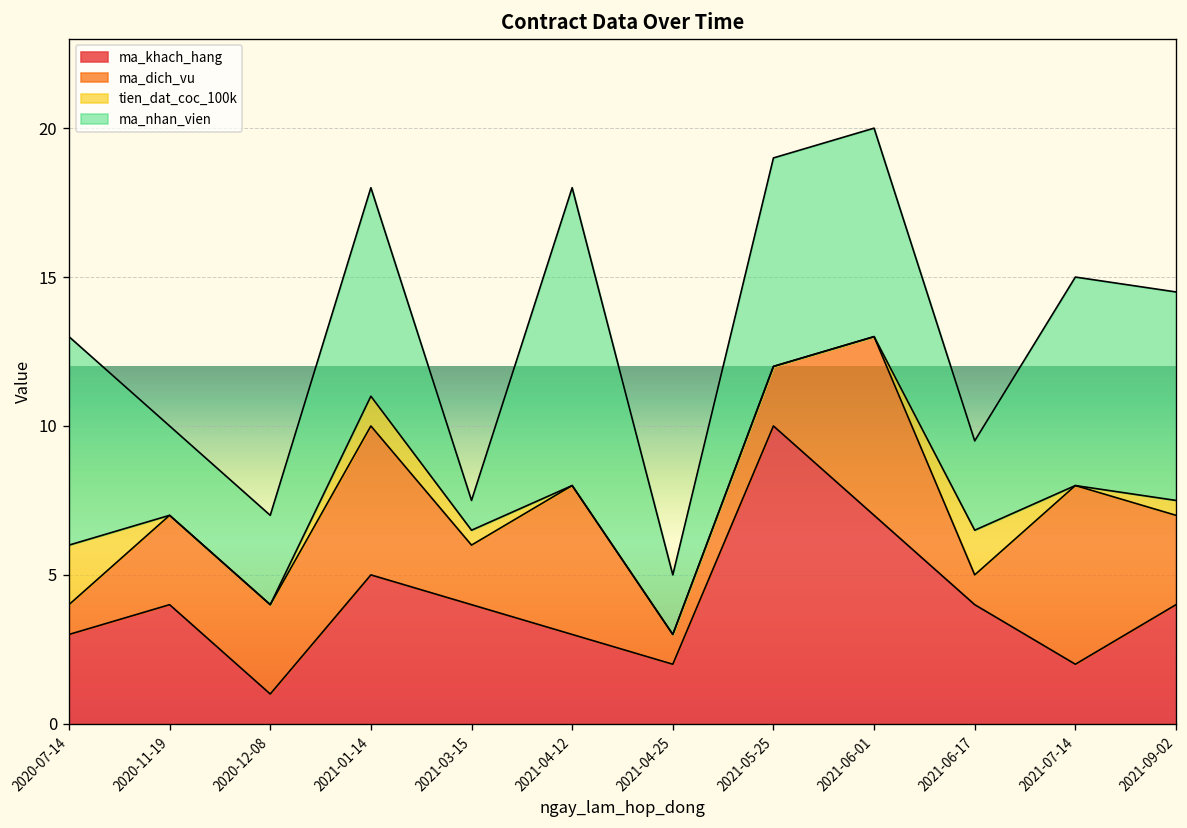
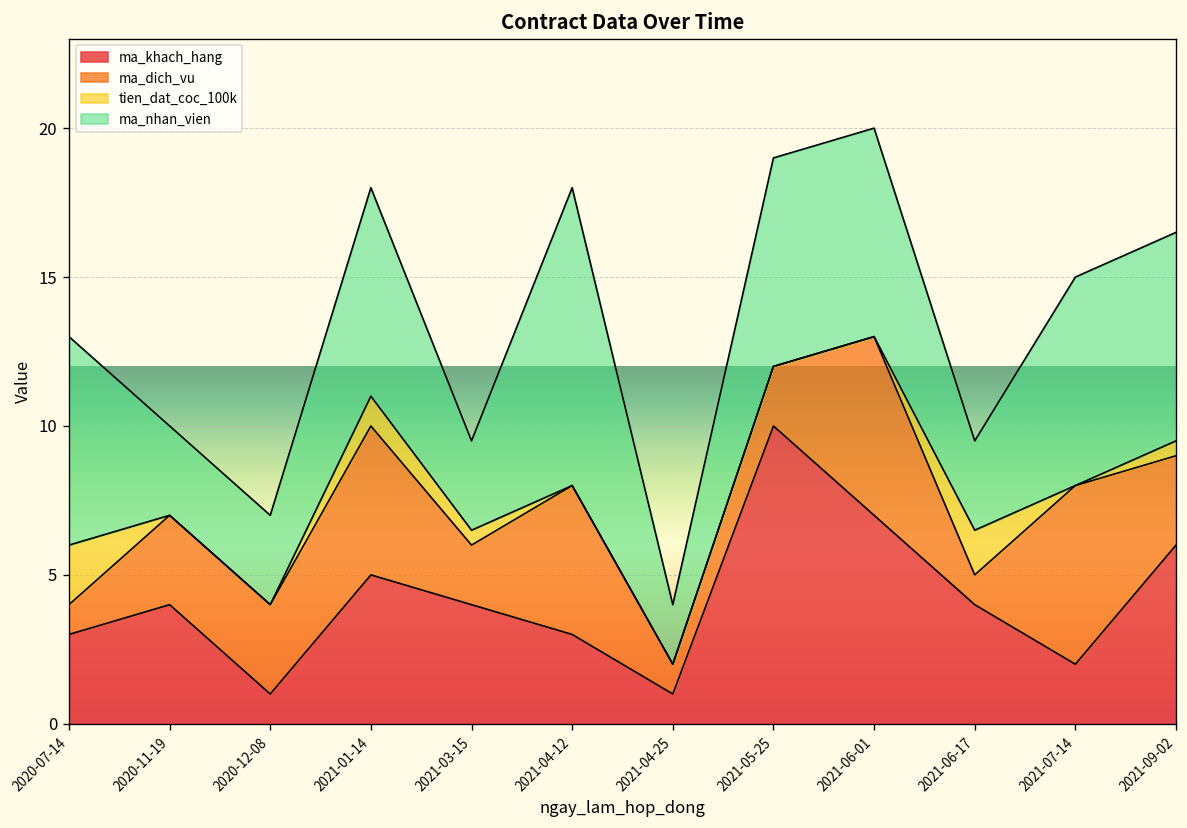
ma_nhan_vien, 2021-03-15: 1 -> 3
ma_khach_hang, 2021-04-25: 2 -> 1
ma_khach_hang, 2021-09-02: 4 -> 6
